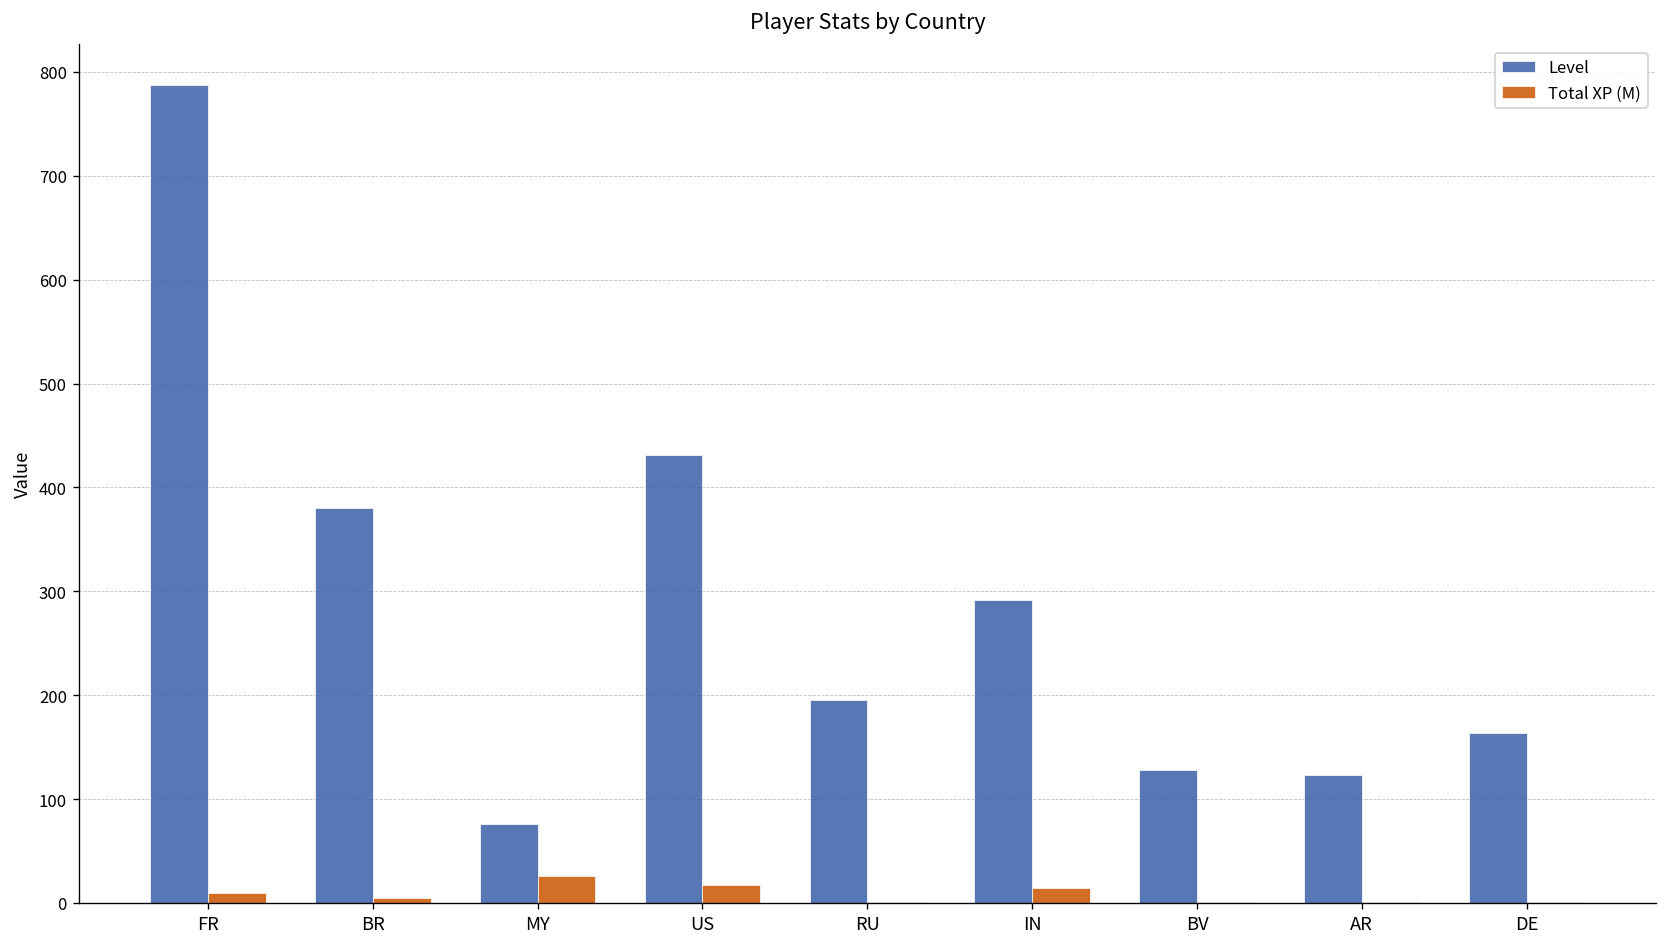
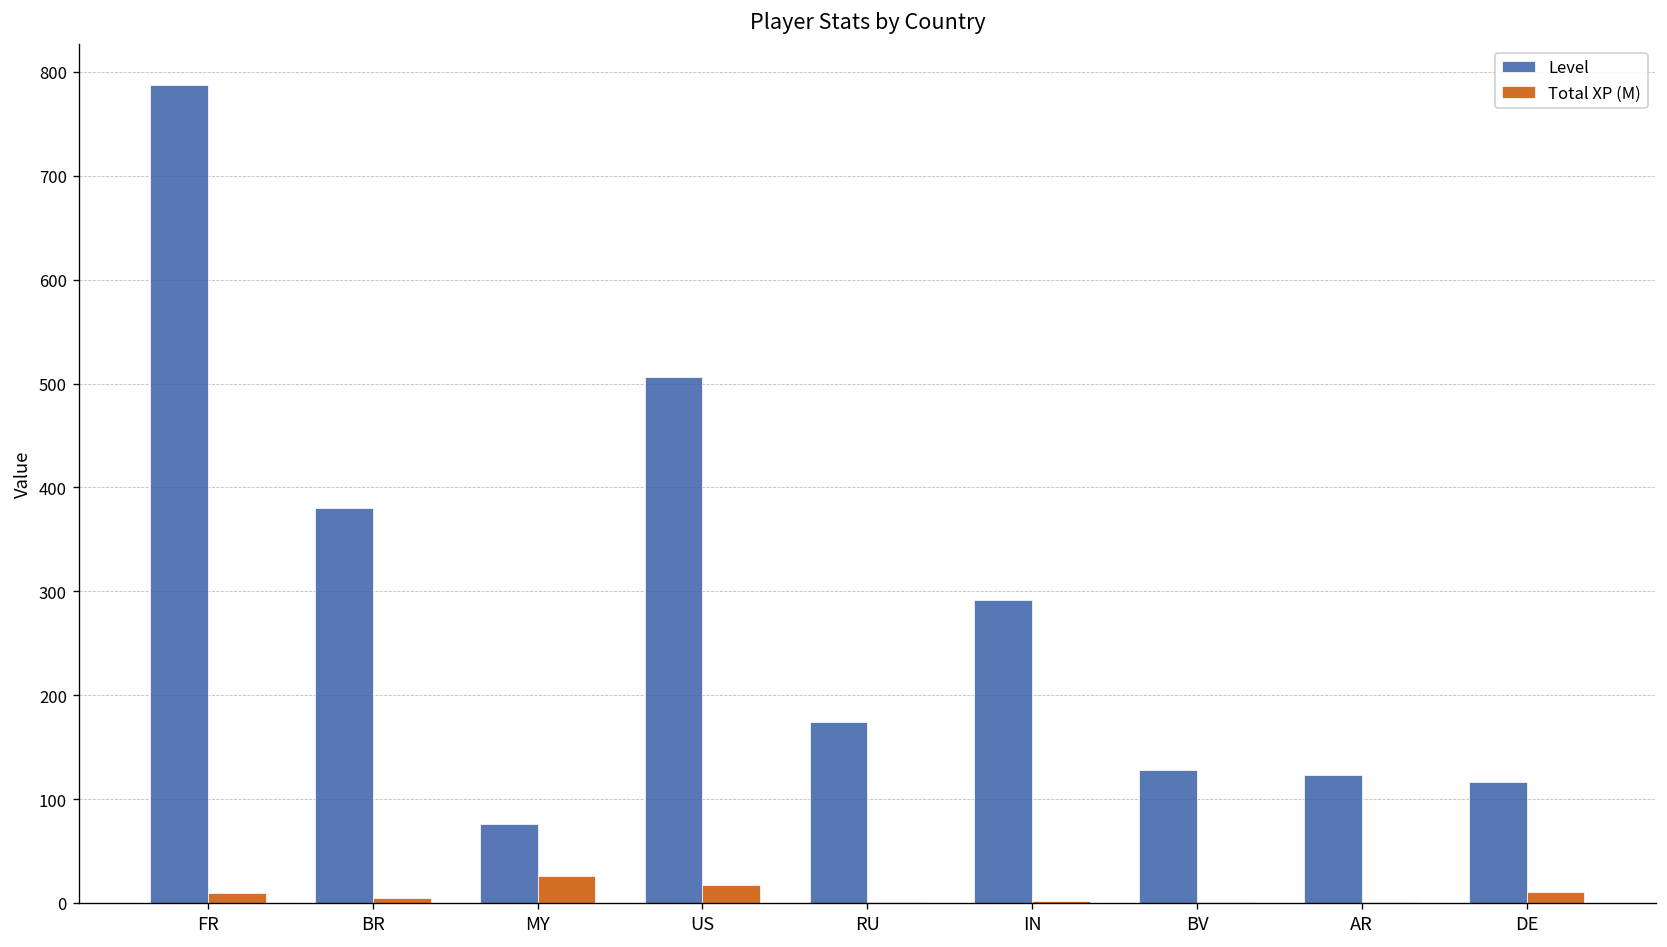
Level, US: 430 -> 510
Level, RU: 200 -> 170
Total XP (M), IN: 10 -> 0
Level, DE: 160 -> 120
Total XP (M), DE: 0 -> 10
